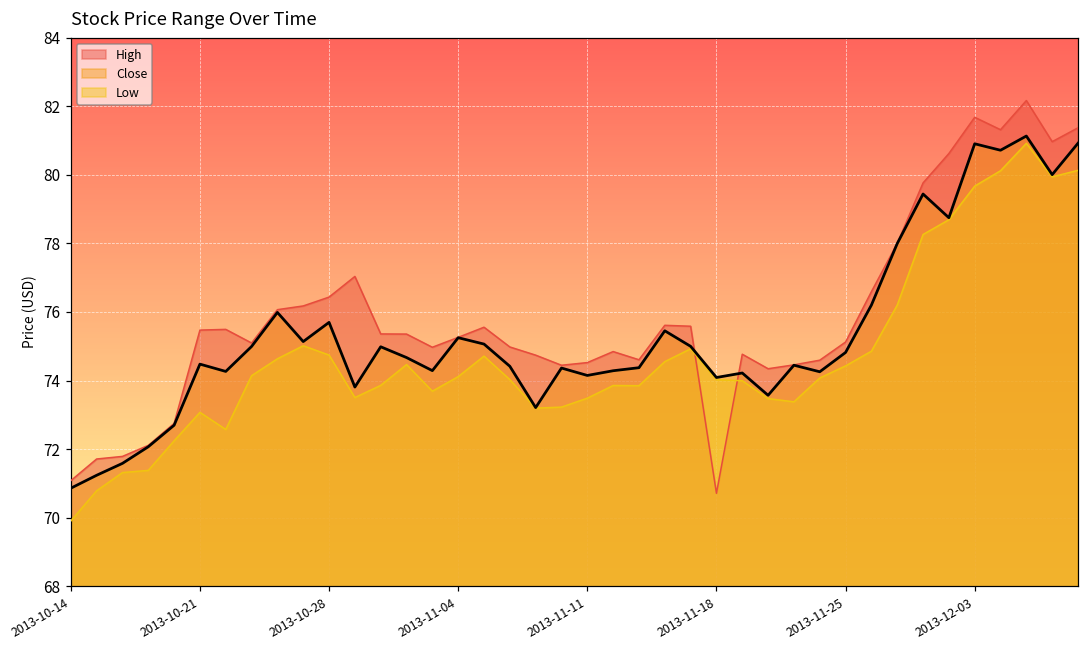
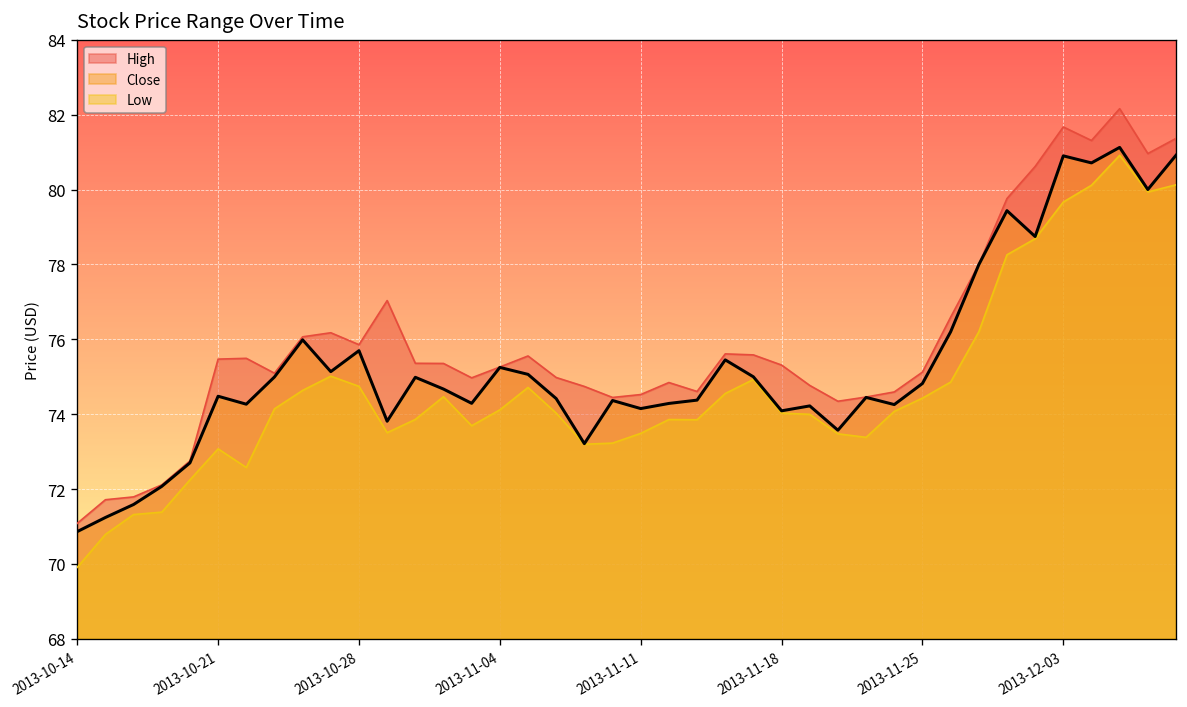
High, 2013-10-28: 76.4 -> 75.9
High, 2013-11-18: 70.7 -> 75.3
